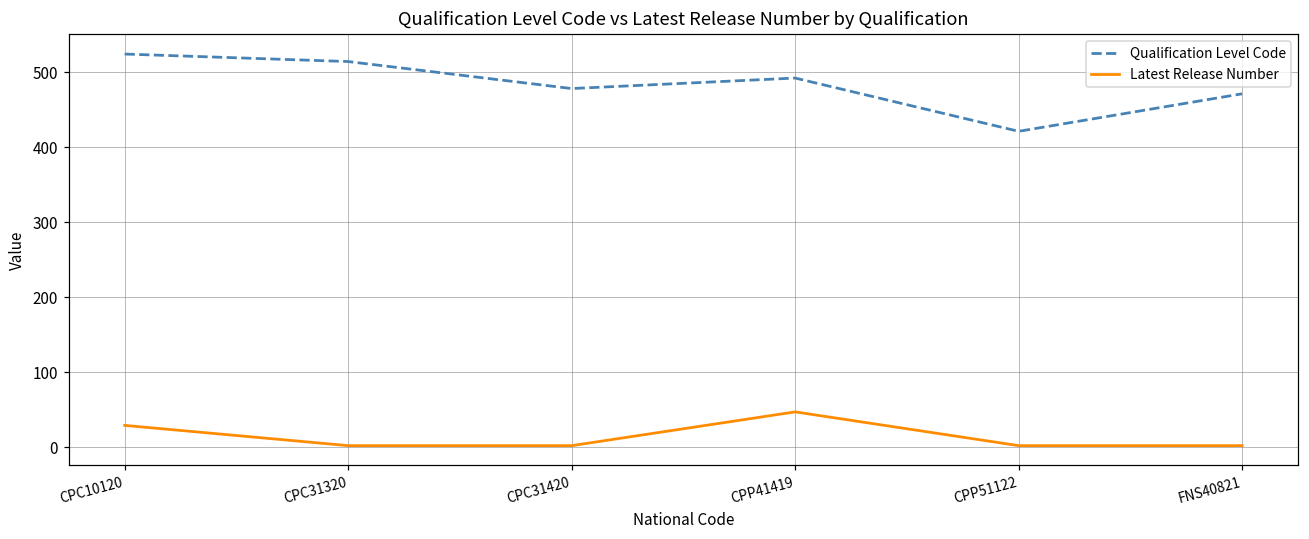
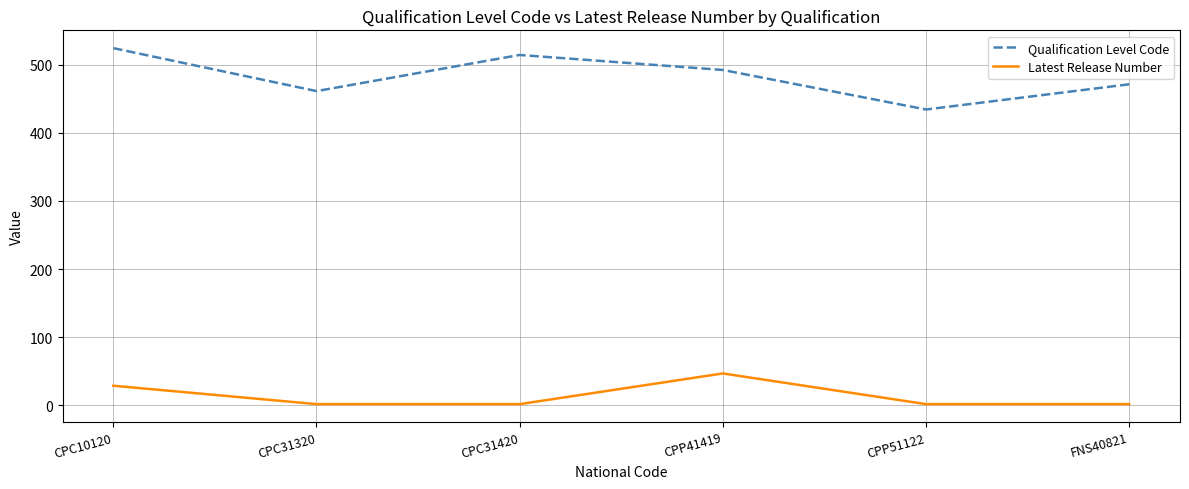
Qualification Level Code, CPC31320: 510 -> 460
Qualification Level Code, CPC31420: 480 -> 510
Qualification Level Code, CPP51122: 420 -> 430
